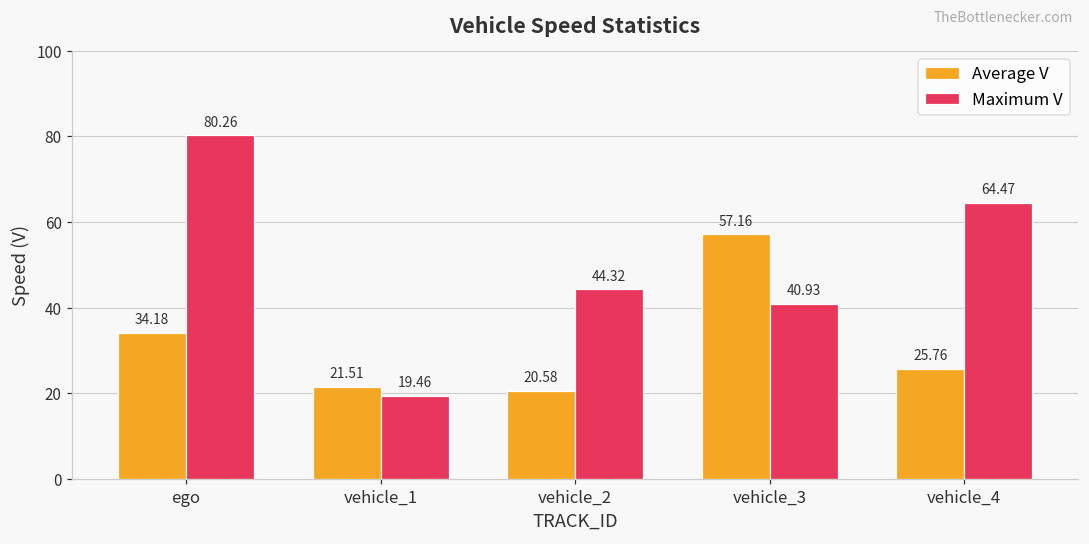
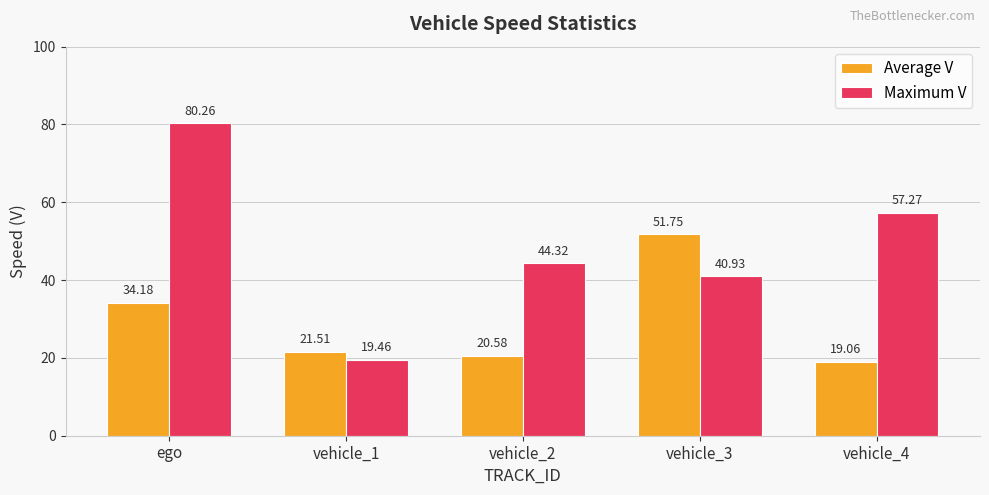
Average V, vehicle_3: 57.16 -> 51.75
Average V, vehicle_4: 25.76 -> 19.06
Maximum V, vehicle_4: 64.47 -> 57.27
